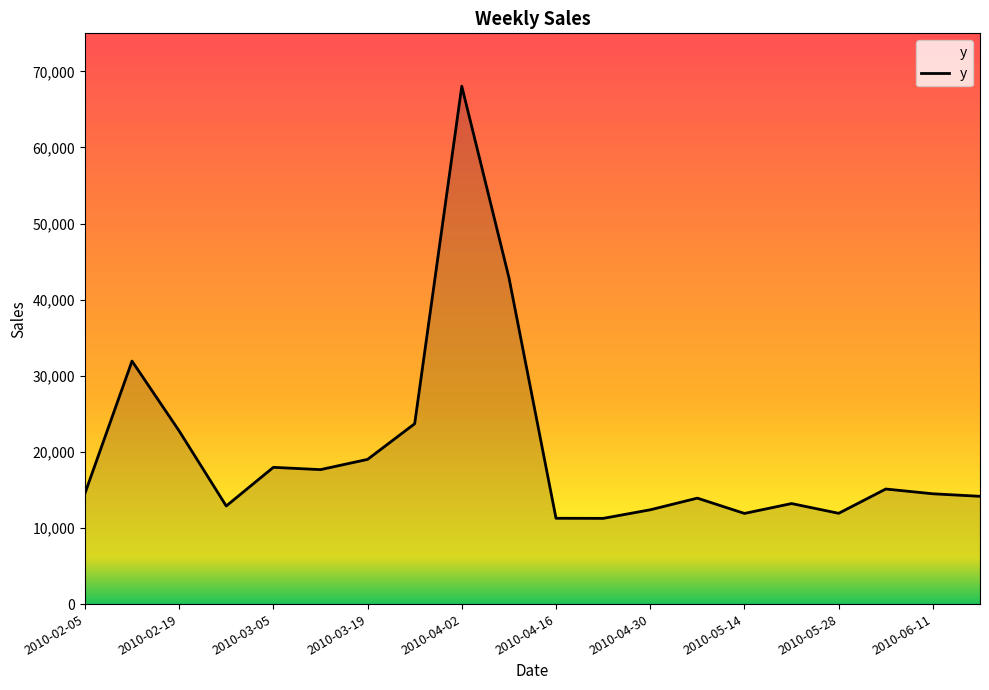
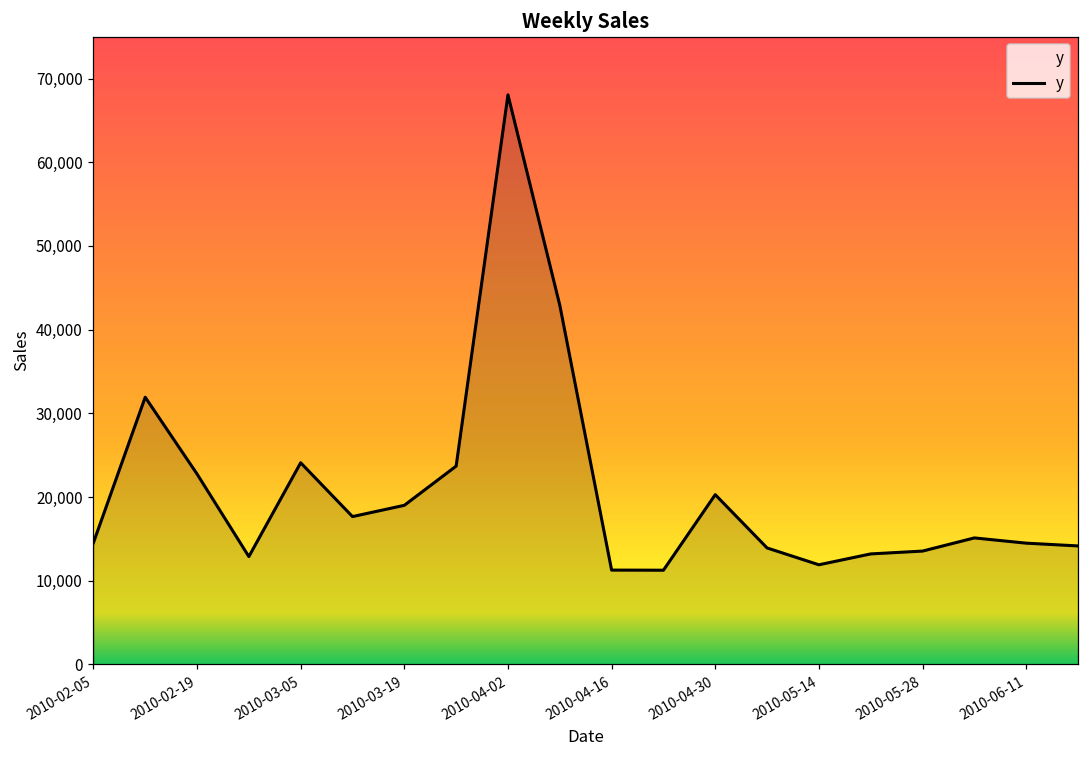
2010-03-05: 18,000 -> 24,000
2010-04-30: 12,000 -> 20,000
2010-05-28: 12,000 -> 14,000
